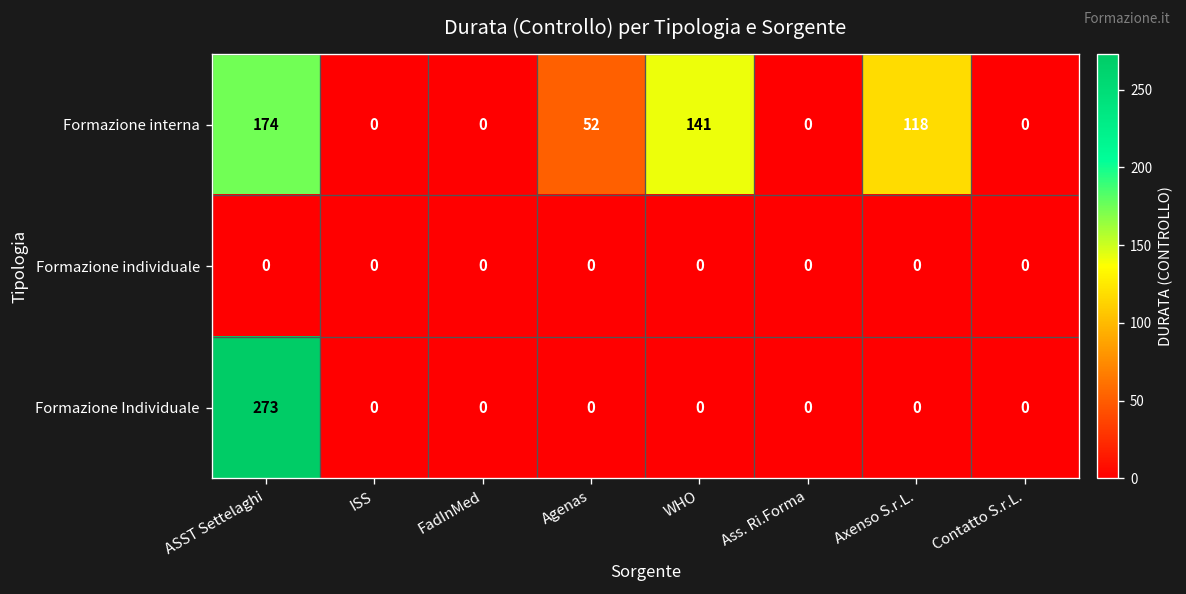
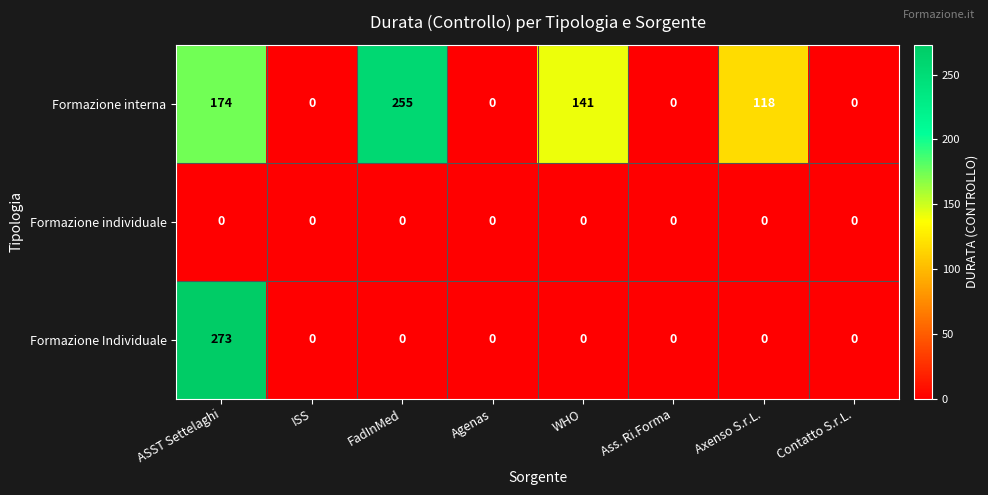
Formazione interna, FadInMed: 0 -> 255
Formazione interna, Agenas: 52 -> 0
